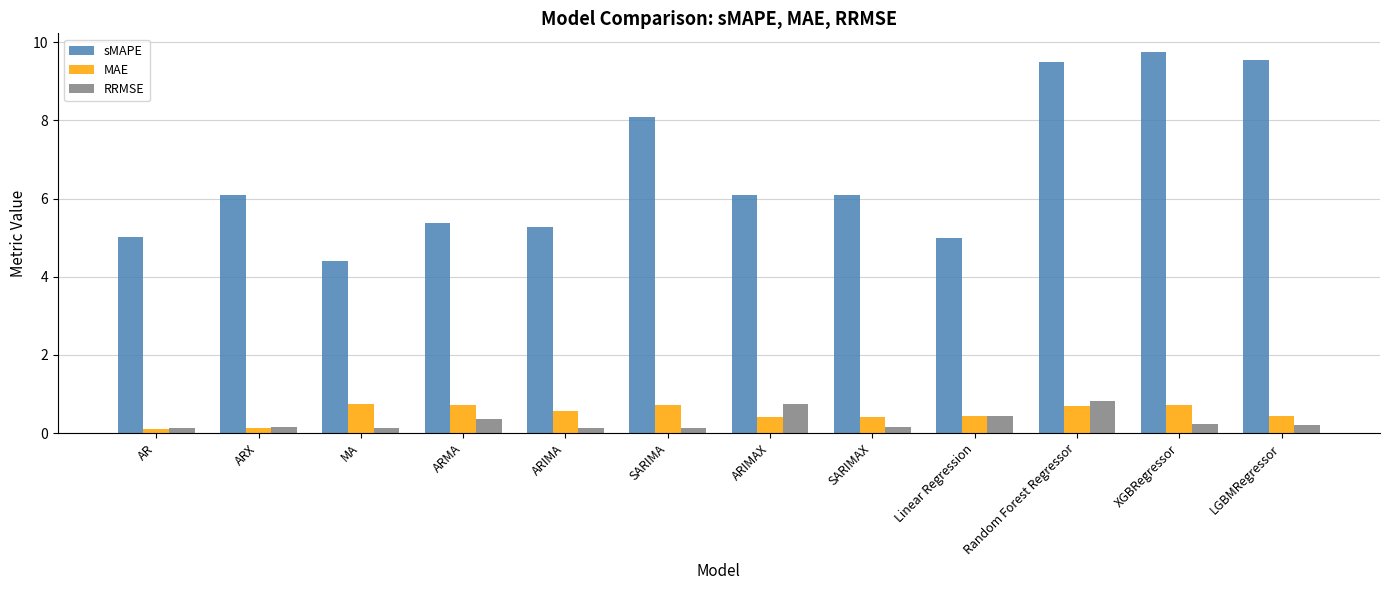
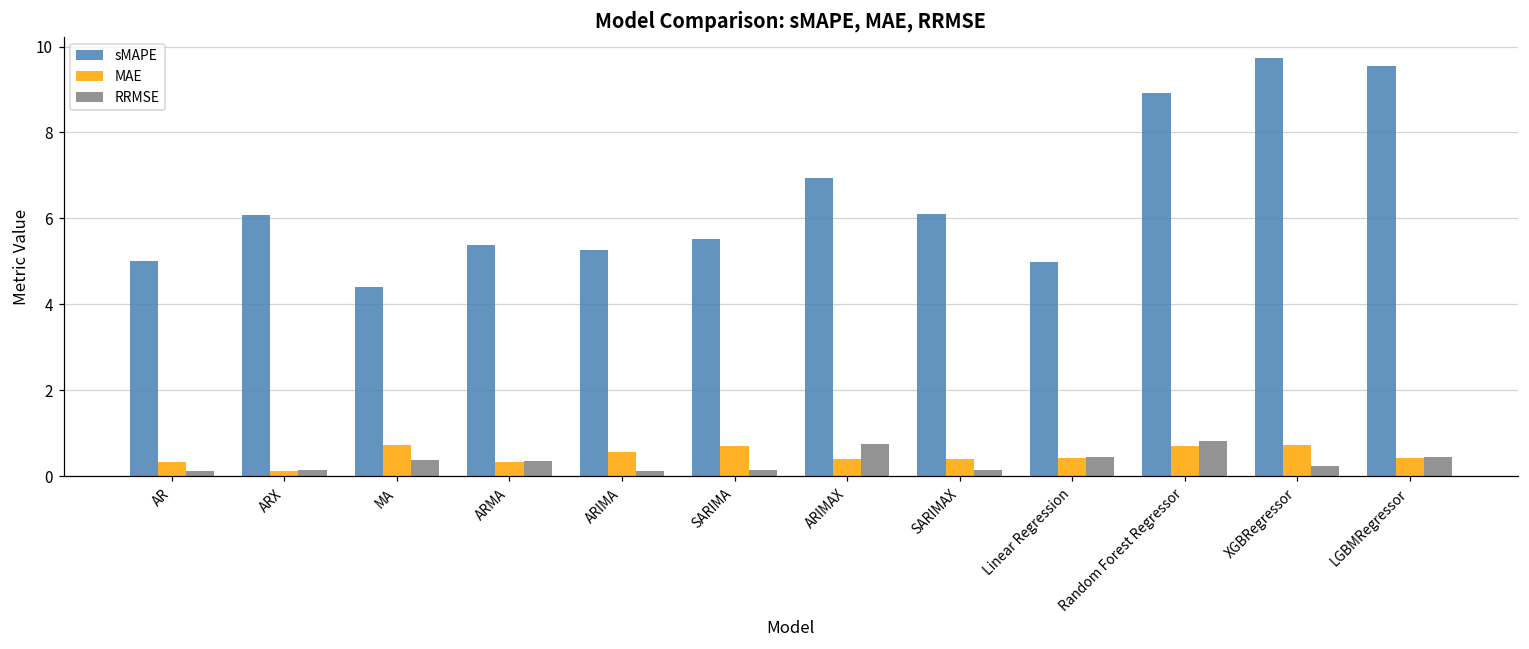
MAE, AR: 0.1 -> 0.3
RRMSE, MA: 0.1 -> 0.4
MAE, ARMA: 0.7 -> 0.3
sMAPE, SARIMA: 8.1 -> 5.5
sMAPE, ARIMAX: 6.1 -> 6.9
sMAPE, Random Forest Regressor: 9.5 -> 8.9
RRMSE, LGBMRegressor: 0.2 -> 0.5
